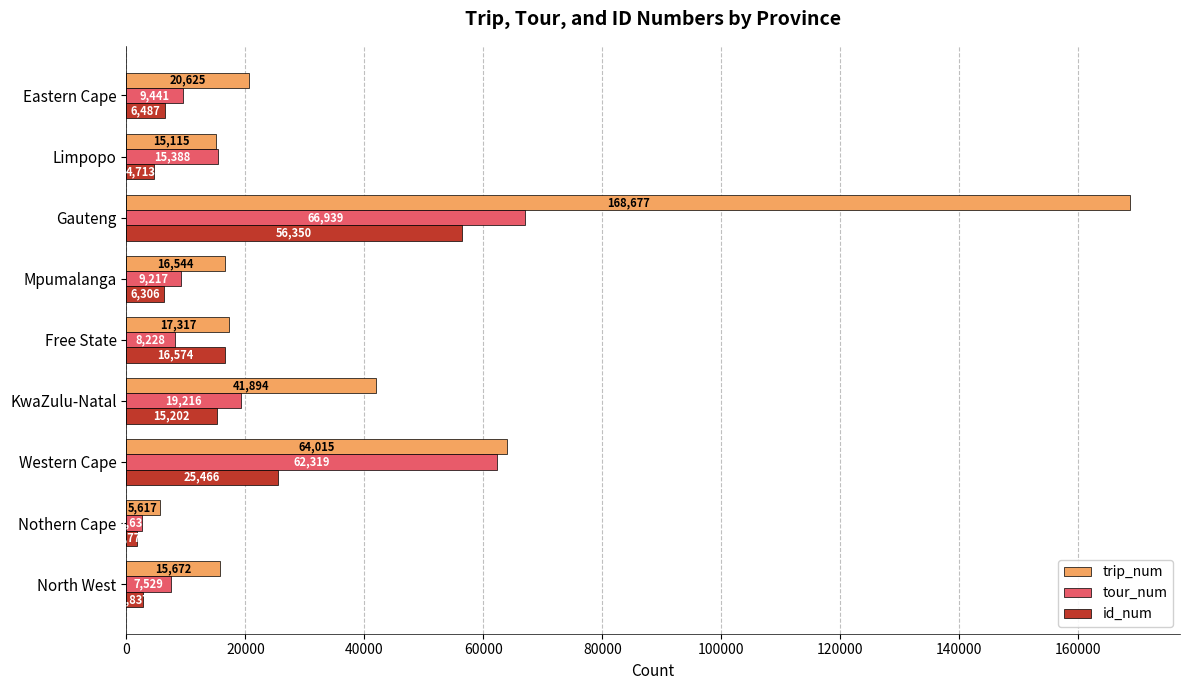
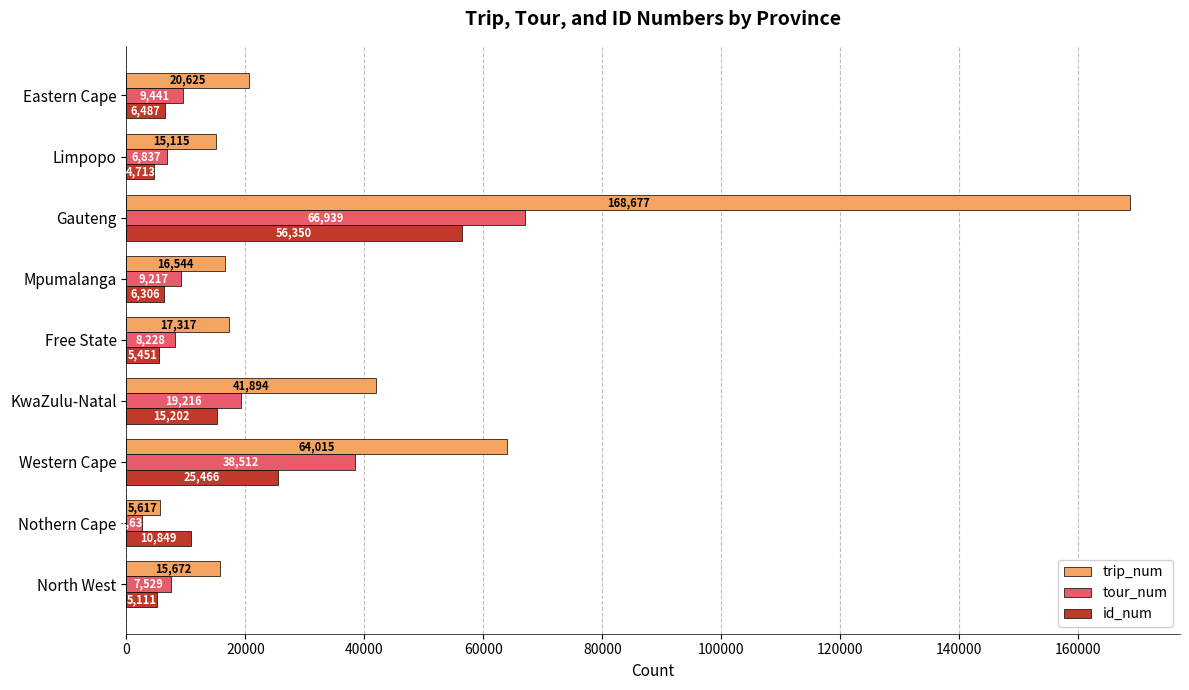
tour_num, Limpopo: 15,388 -> 6,837
id_num, Free State: 16,574 -> 5,451
tour_num, Western Cape: 62,319 -> 38,512
id_num, Nothern Cape: 2000 -> 11000
id_num, North West: 2,837 -> 5,111
